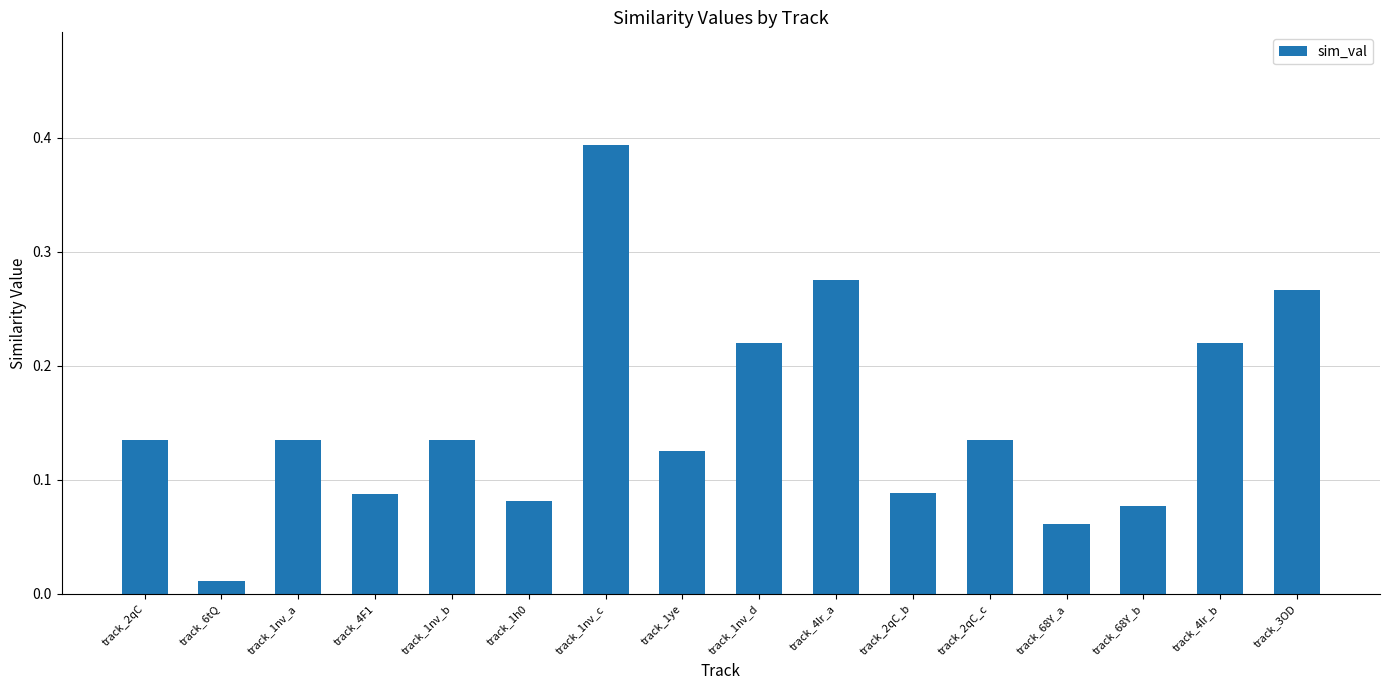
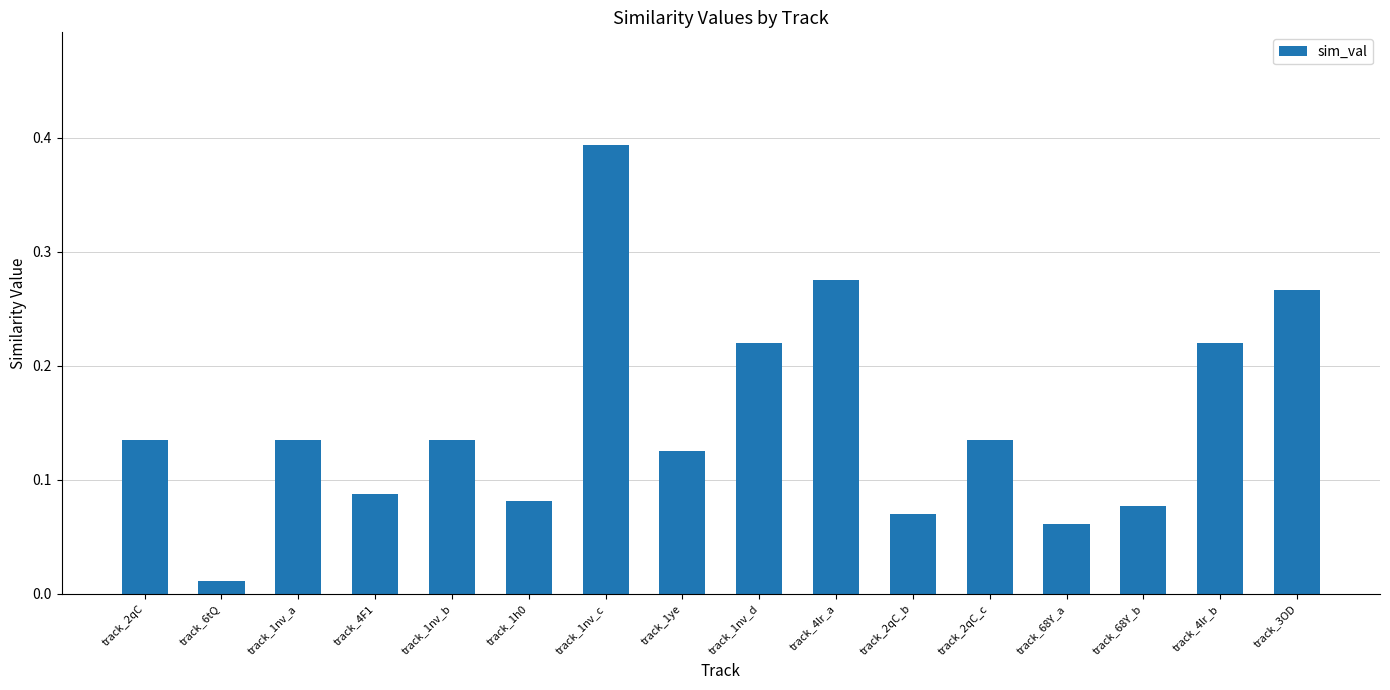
track_2qC_b: 0.089 -> 0.070
